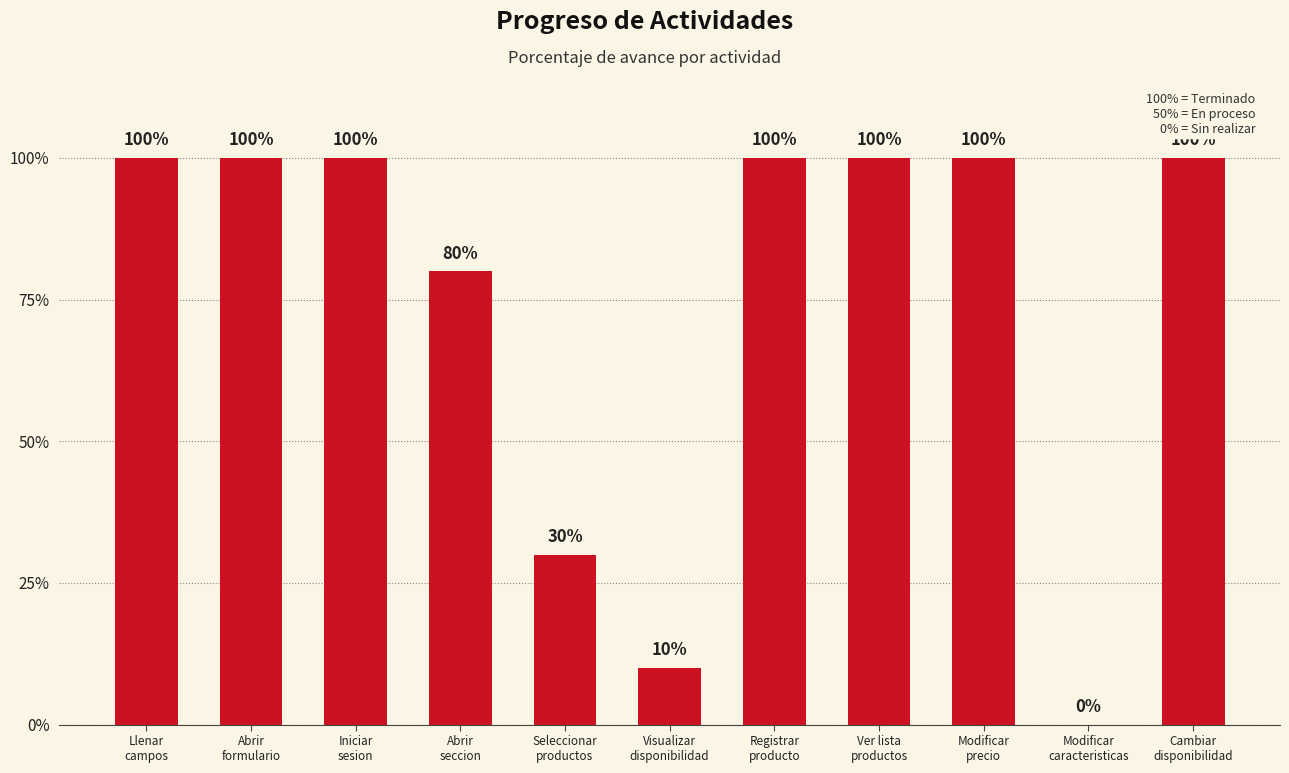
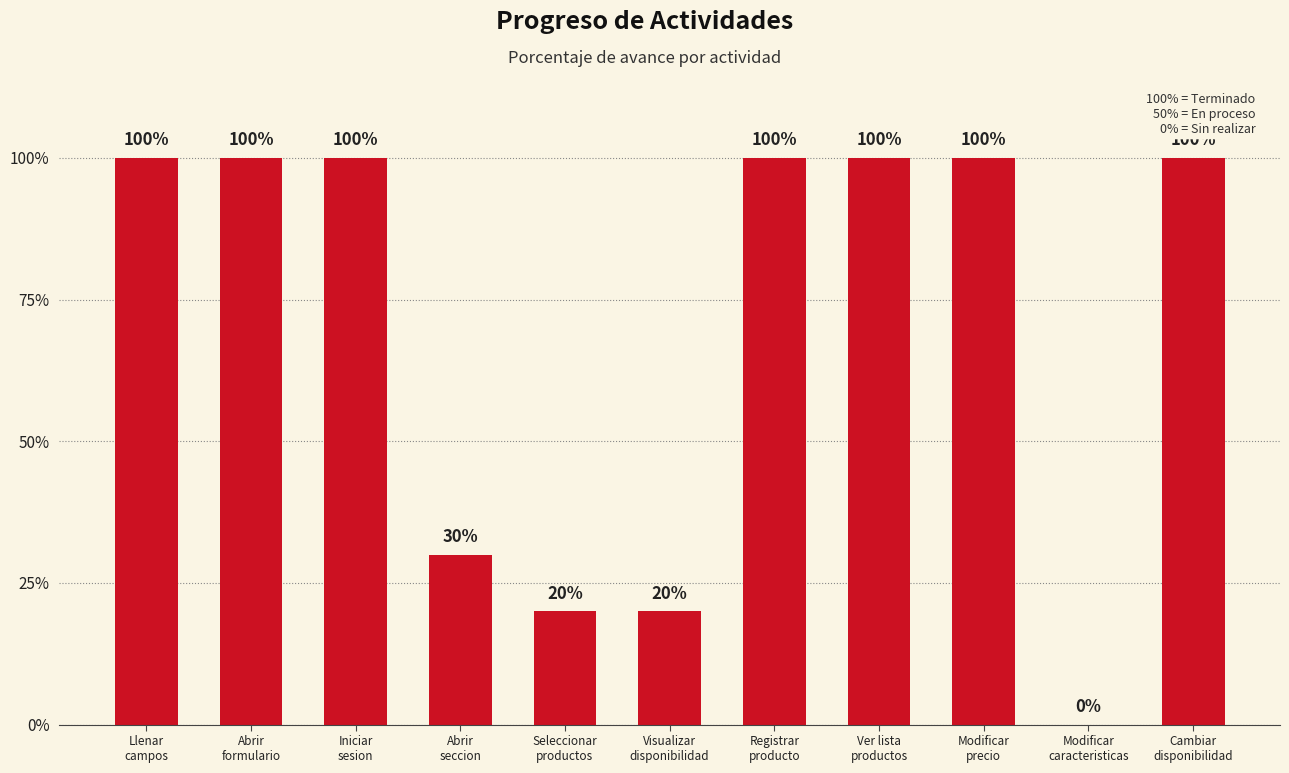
Abrir seccion: 80% -> 30%
Seleccionar productos: 30% -> 20%
Visualizar disponibilidad: 10% -> 20%
